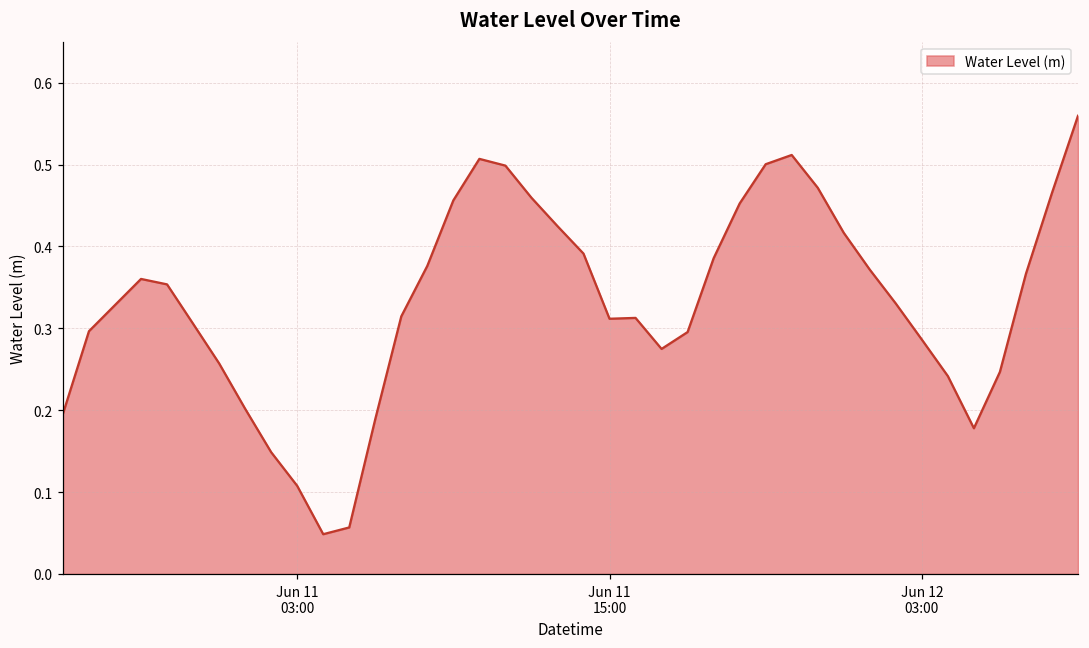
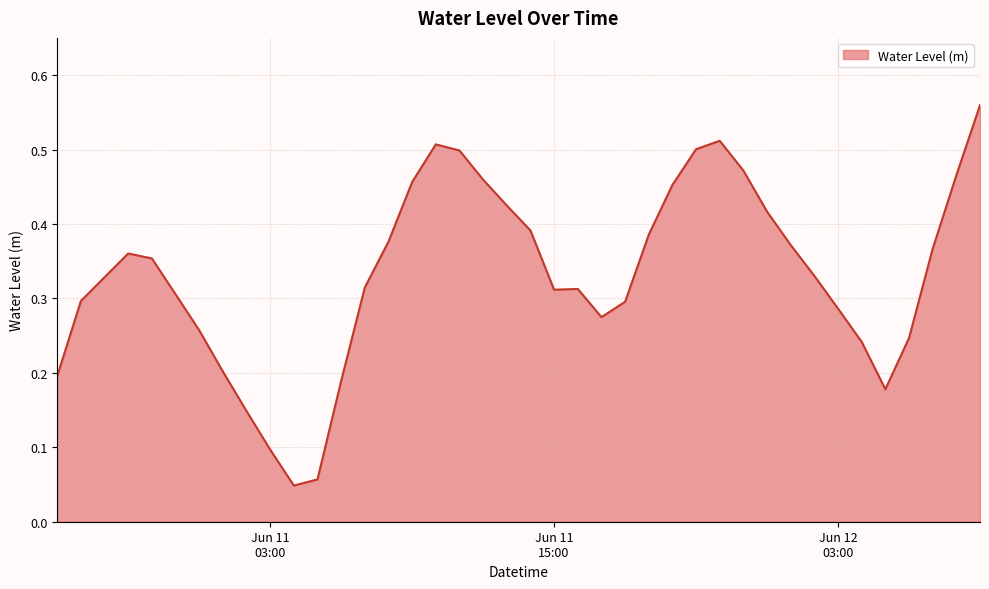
Jun 11 03:00: 0.11 -> 0.10
